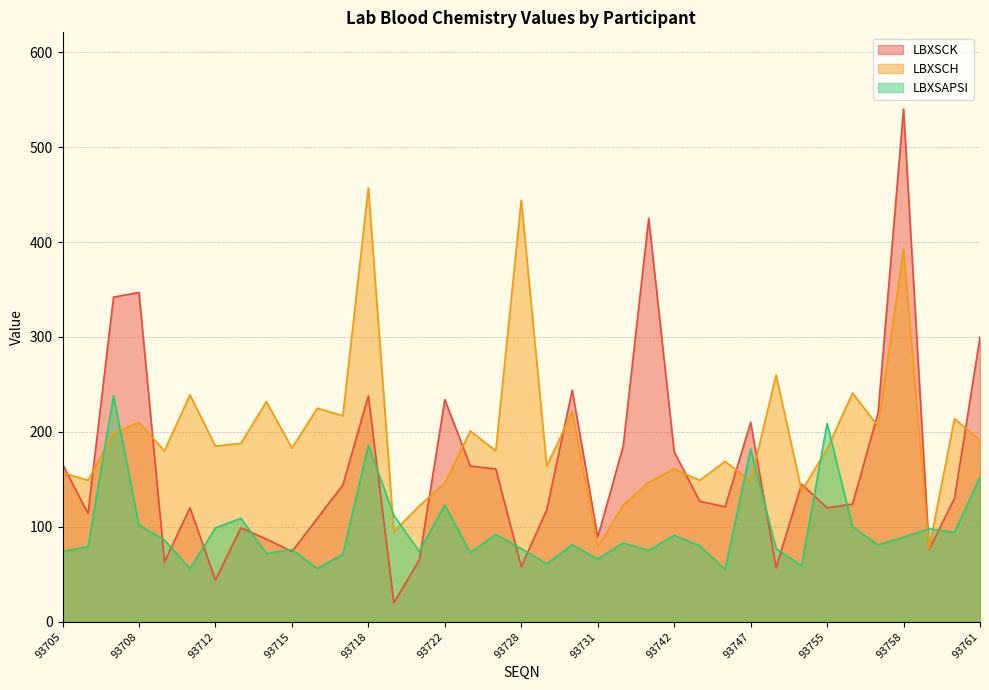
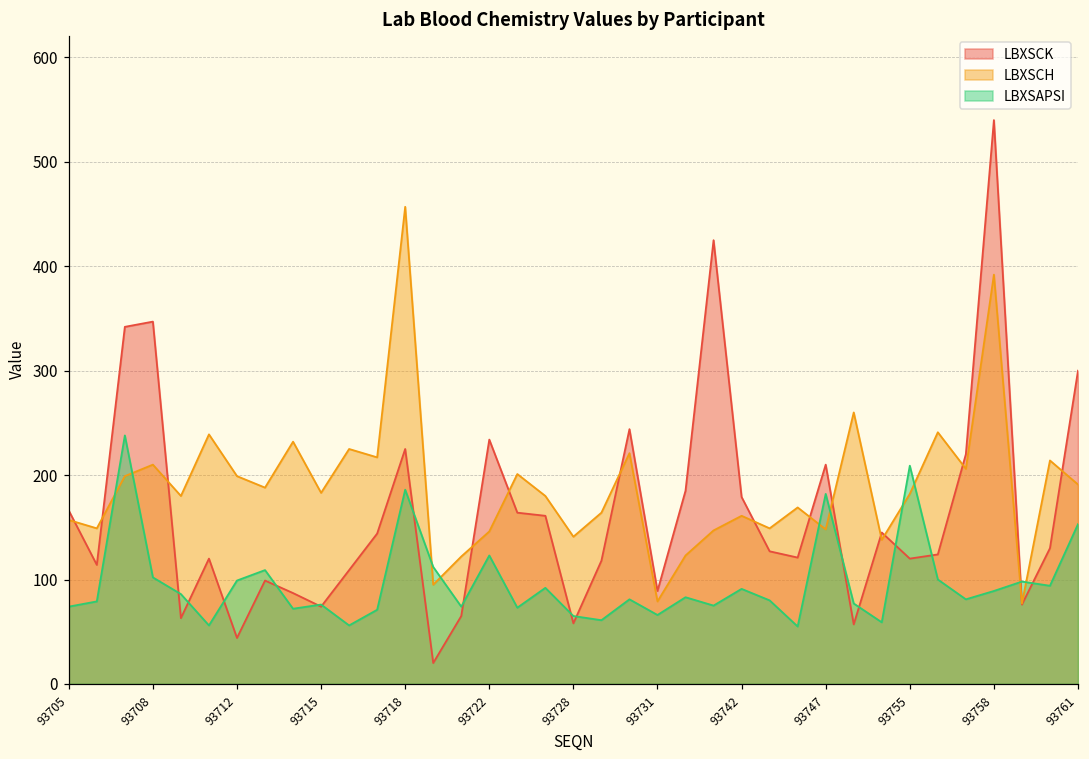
LBXSCH, 93712: 190 -> 200
LBXSCK, 93718: 240 -> 230
LBXSCH, 93728: 440 -> 140
LBXSAPSI, 93728: 80 -> 70
